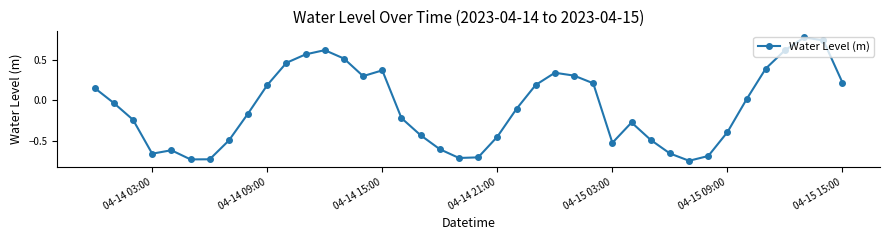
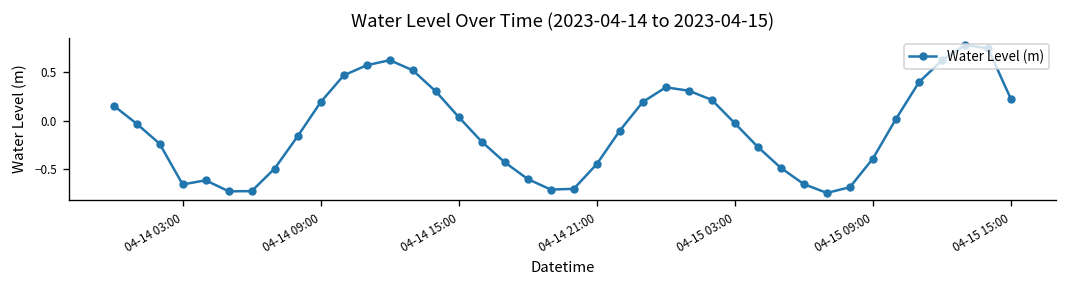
04-14 15:00: 0.4 -> 0.0
04-15 03:00: -0.5 -> 0.0
